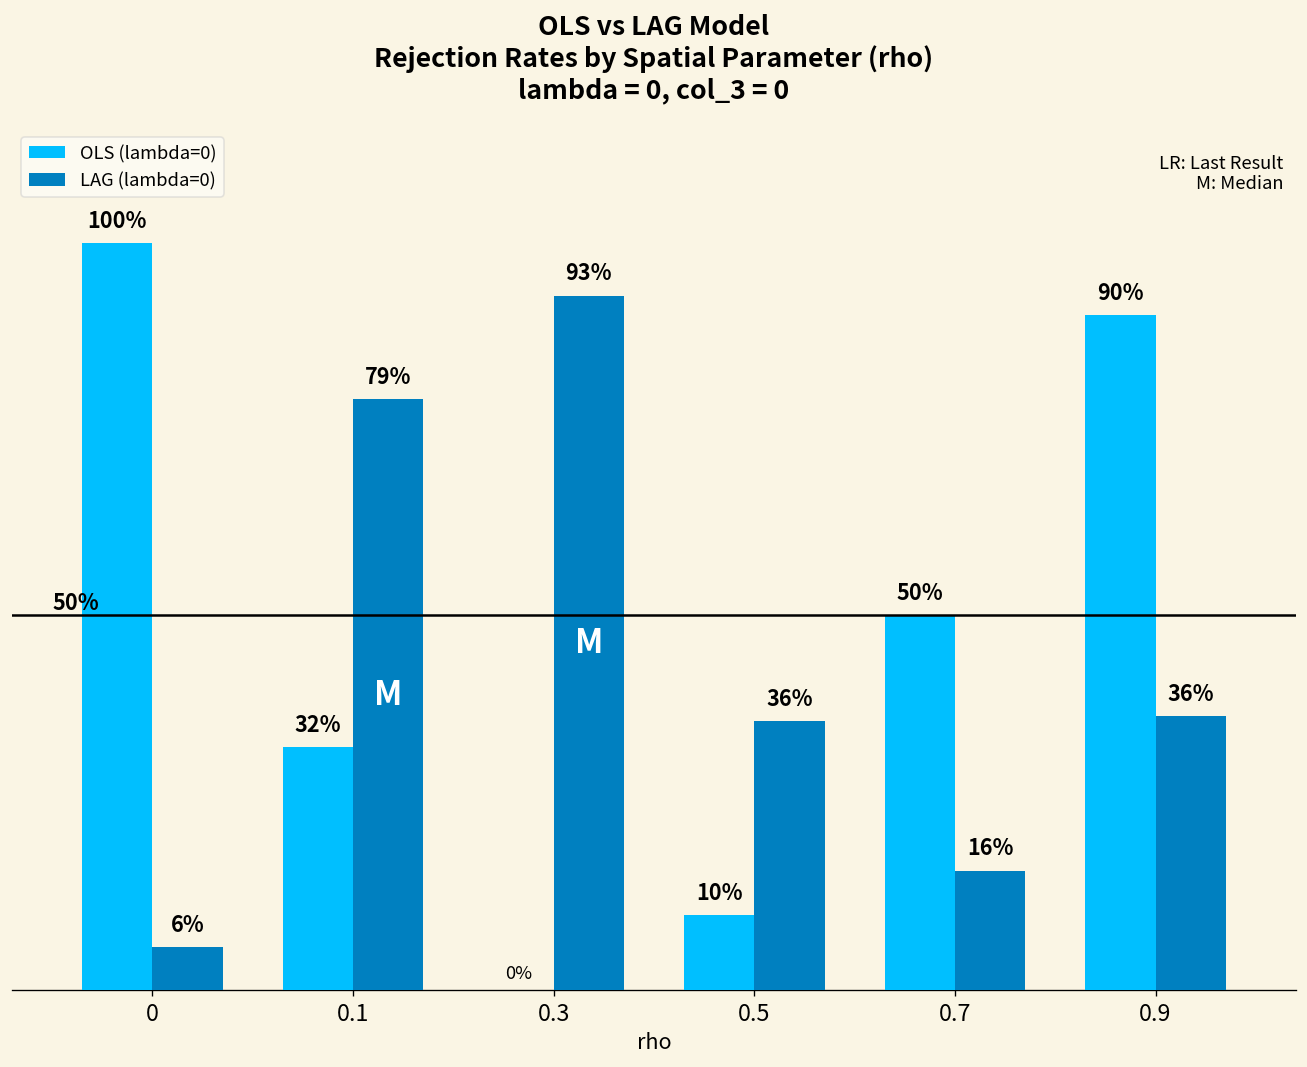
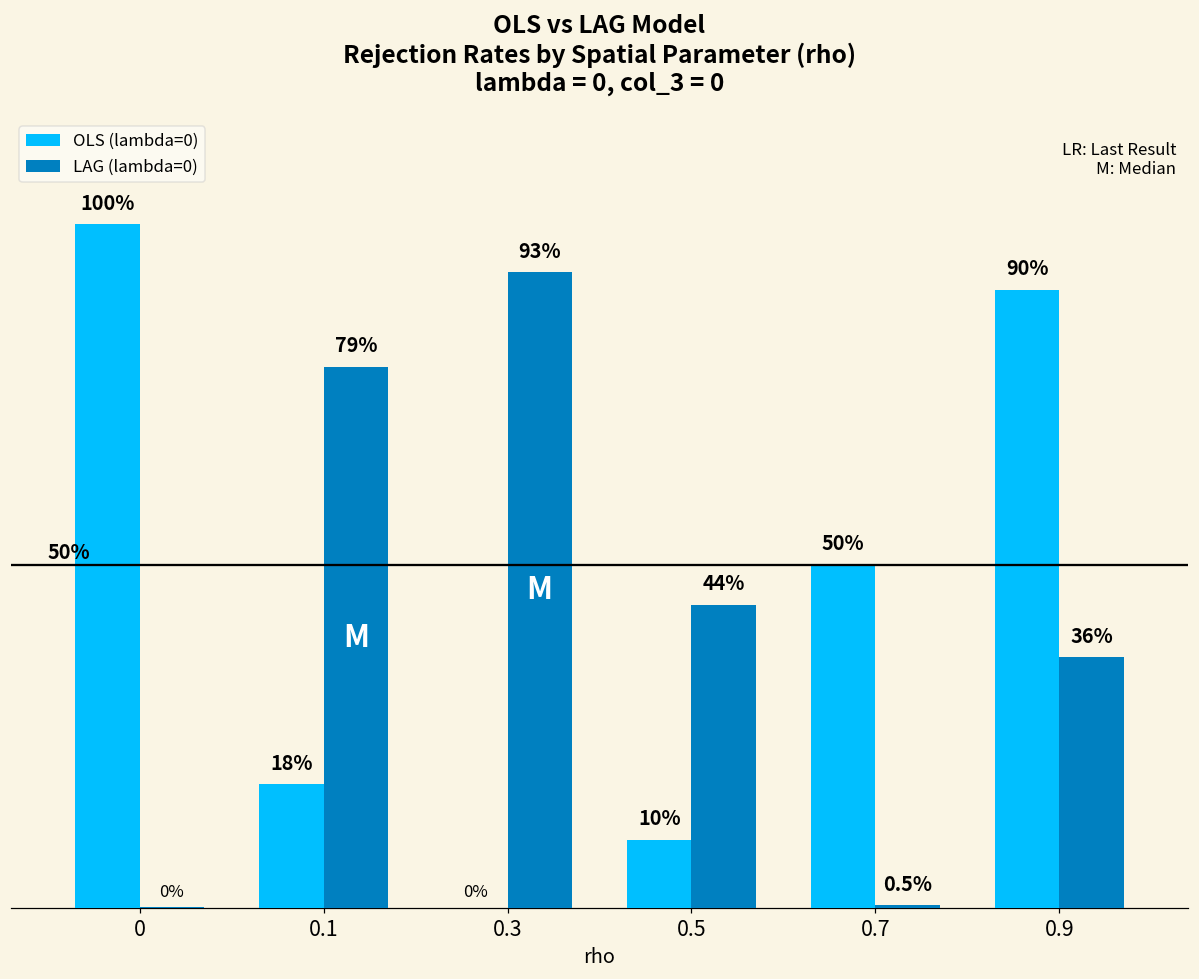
LAG (lambda=0), 0: 6% -> 0%
OLS (lambda=0), 0.1: 32% -> 18%
LAG (lambda=0), 0.5: 36% -> 44%
LAG (lambda=0), 0.7: 16% -> 0.5%
